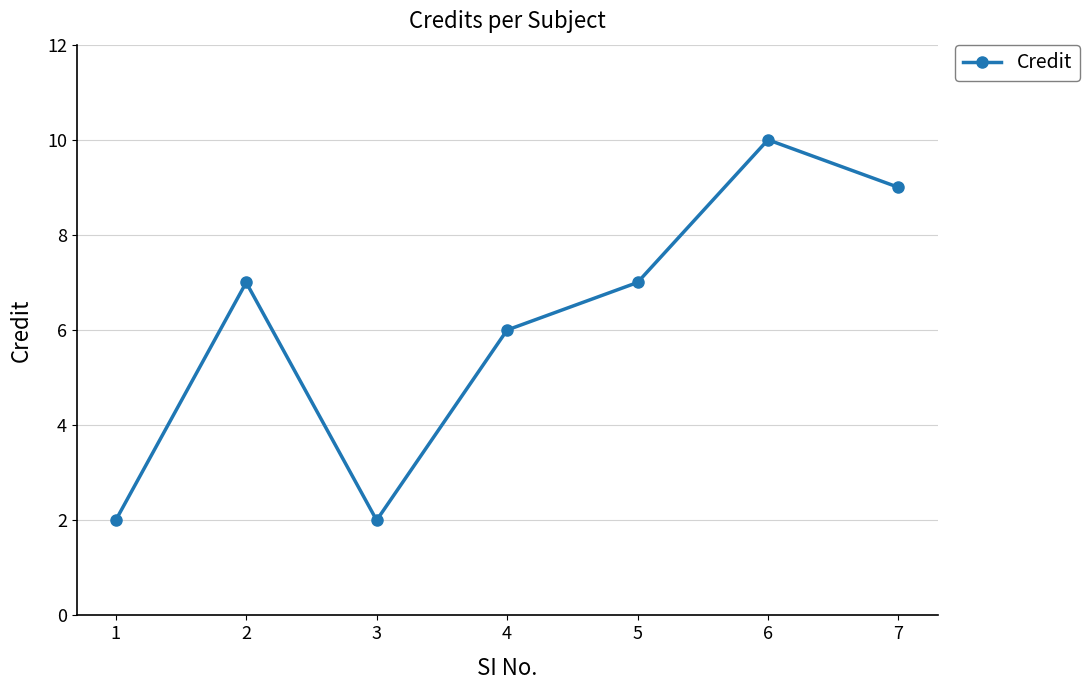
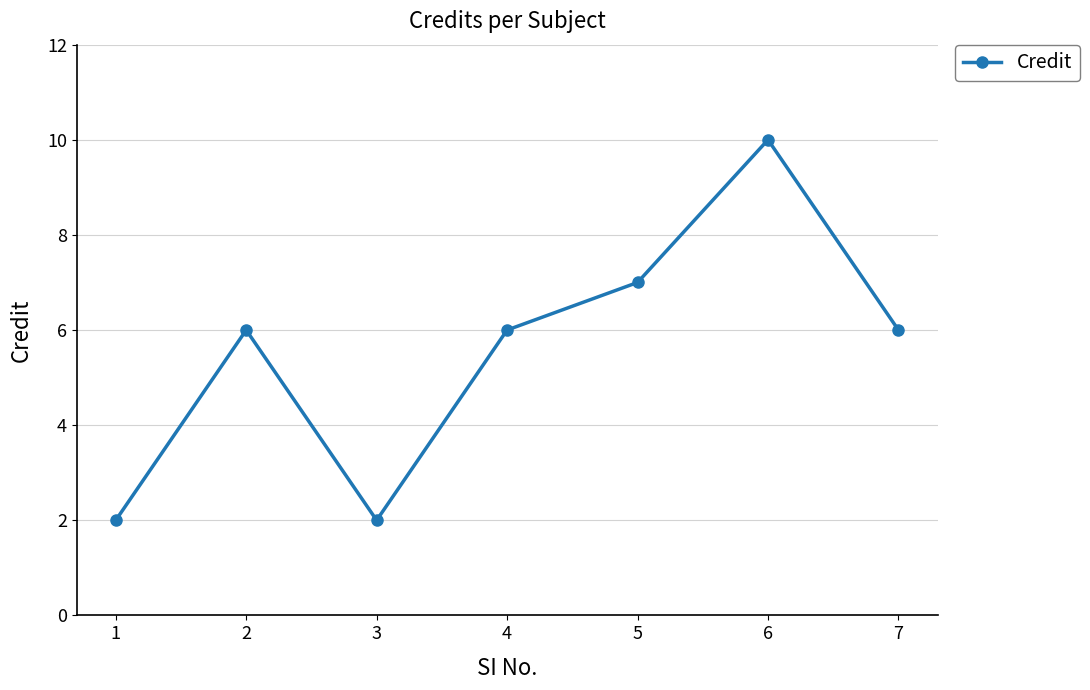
2: 7 -> 6
7: 9 -> 6
